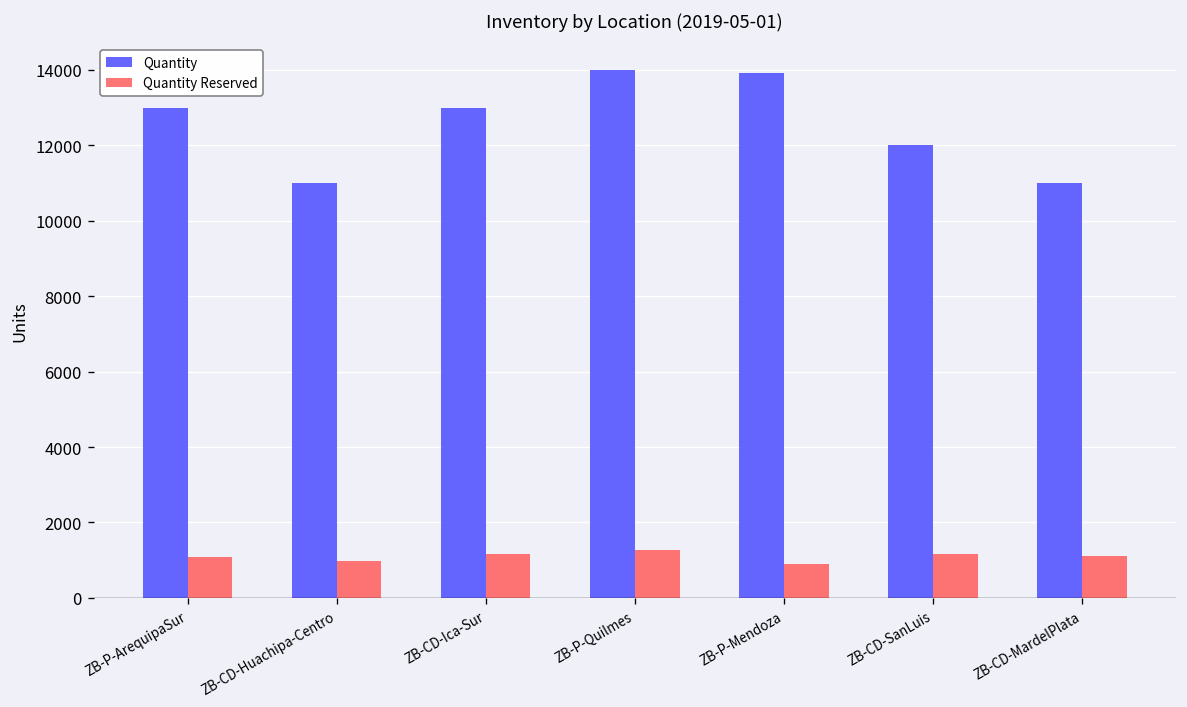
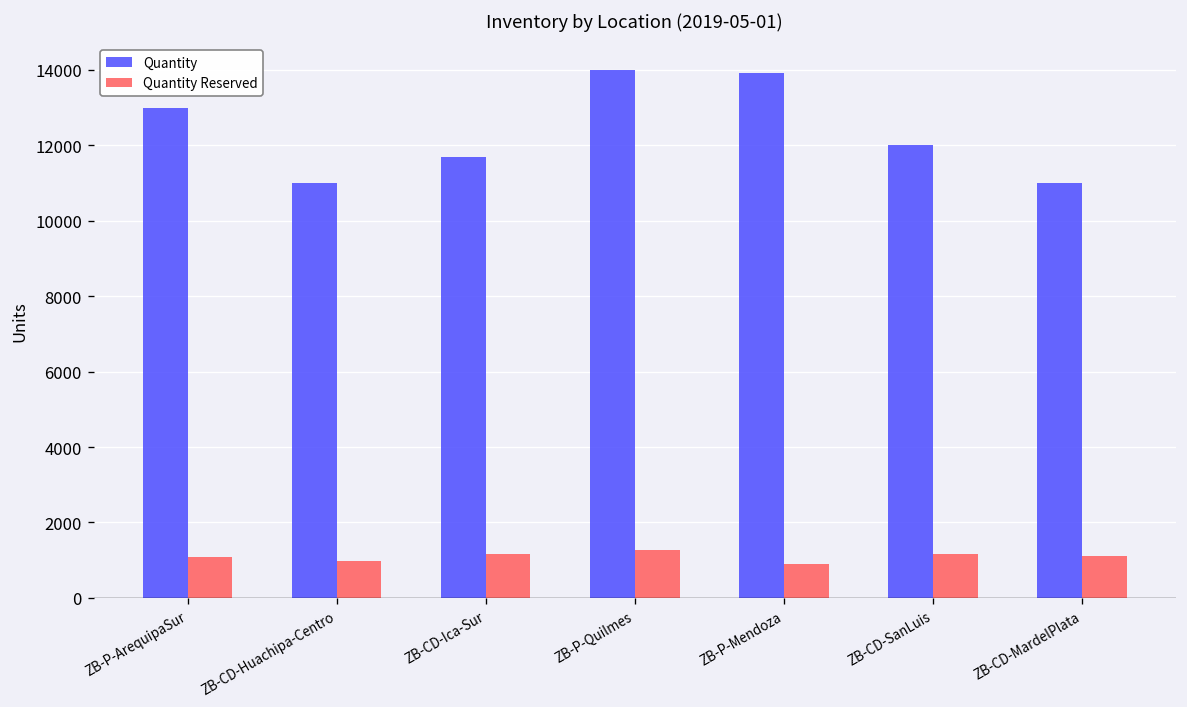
Quantity, ZB-CD-Ica-Sur: 13000 -> 11700
